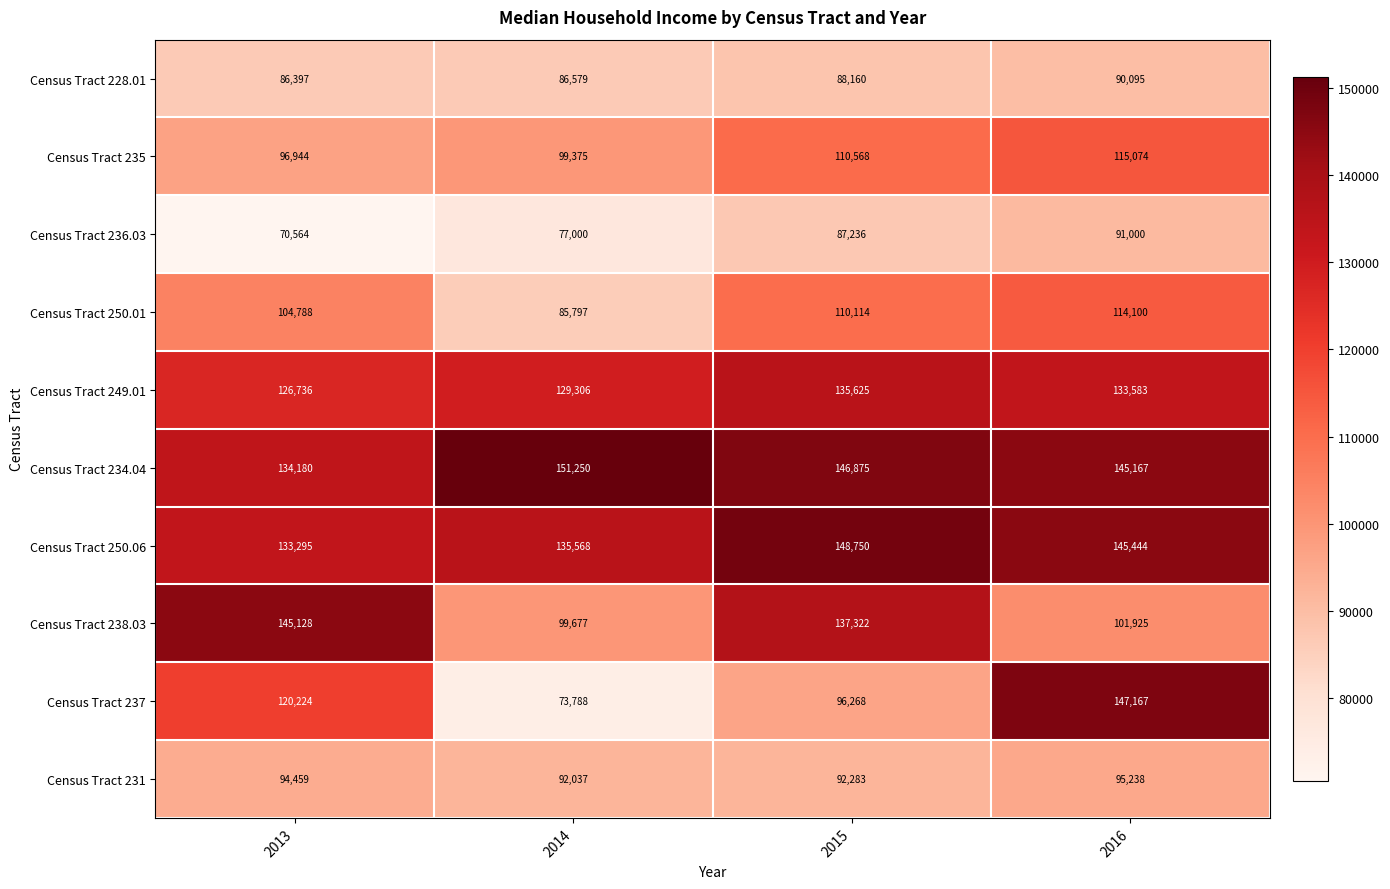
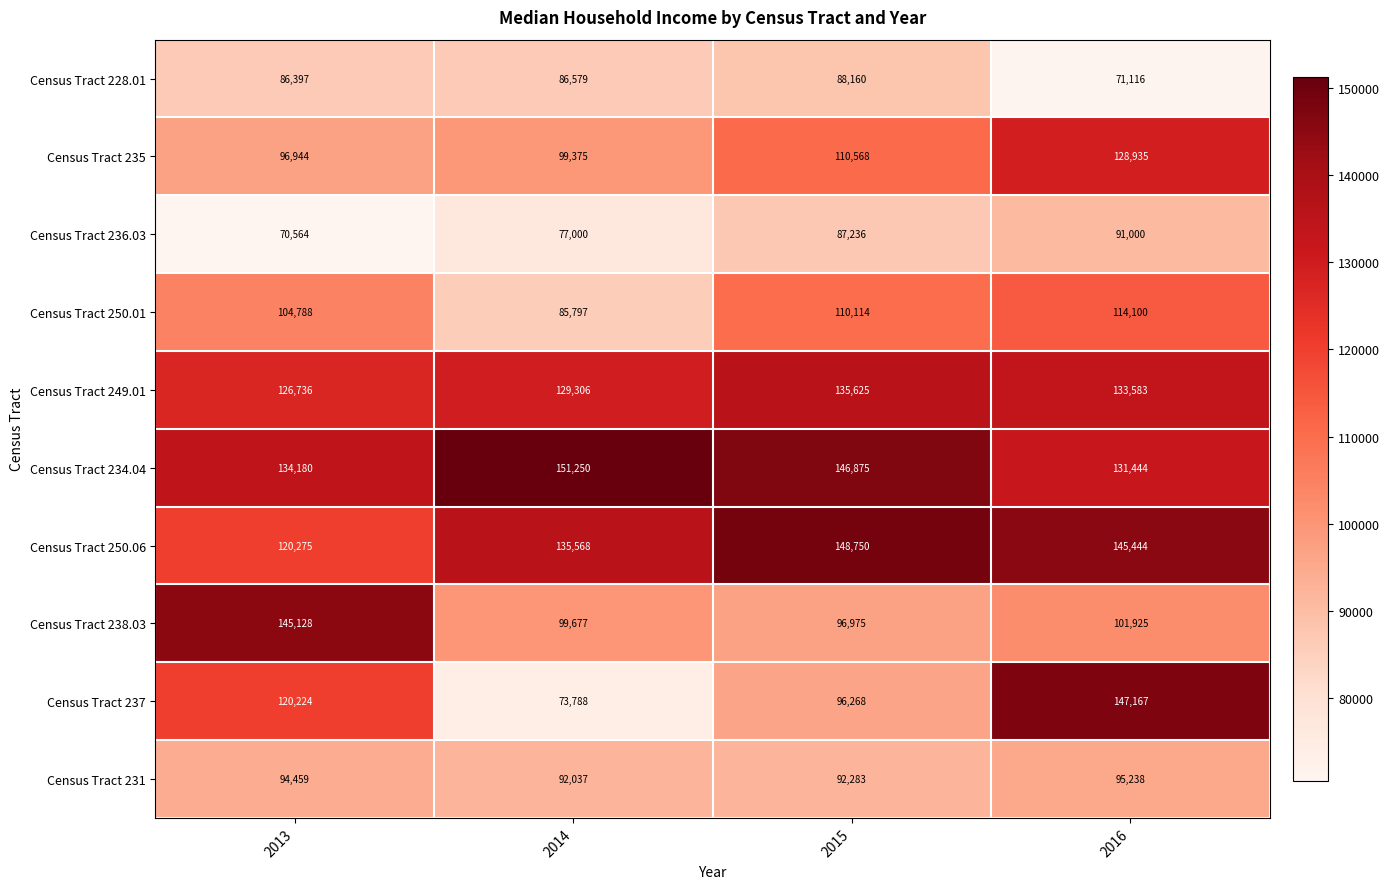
Census Tract 228.01, 2016: 90,095 -> 71,116
Census Tract 235, 2016: 115,074 -> 128,935
Census Tract 234.04, 2016: 145,167 -> 131,444
Census Tract 250.06, 2013: 133,295 -> 120,275
Census Tract 238.03, 2015: 137,322 -> 96,975
